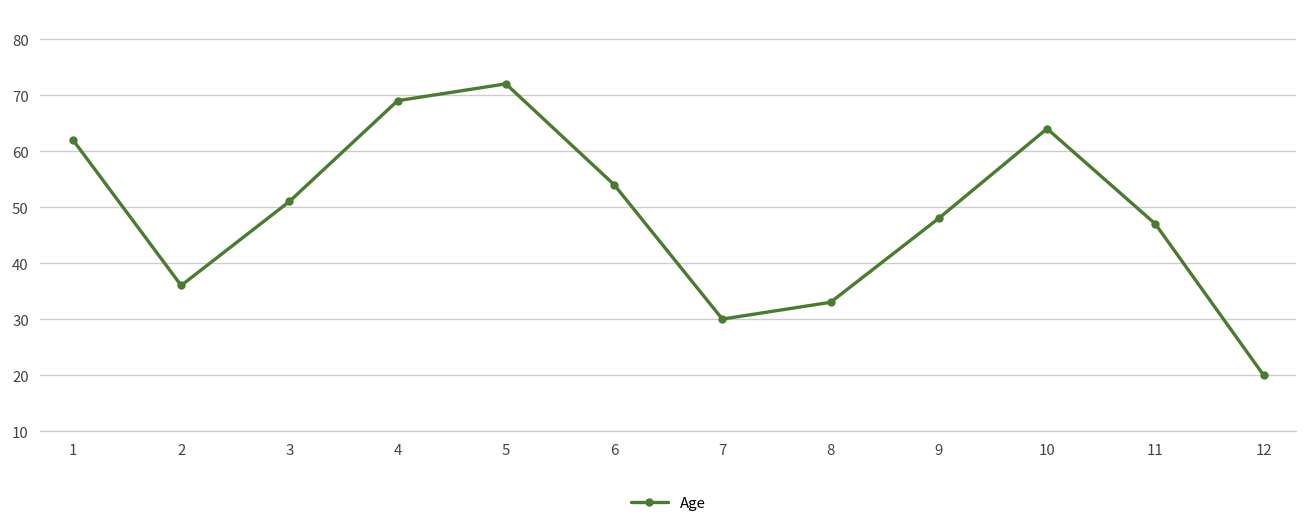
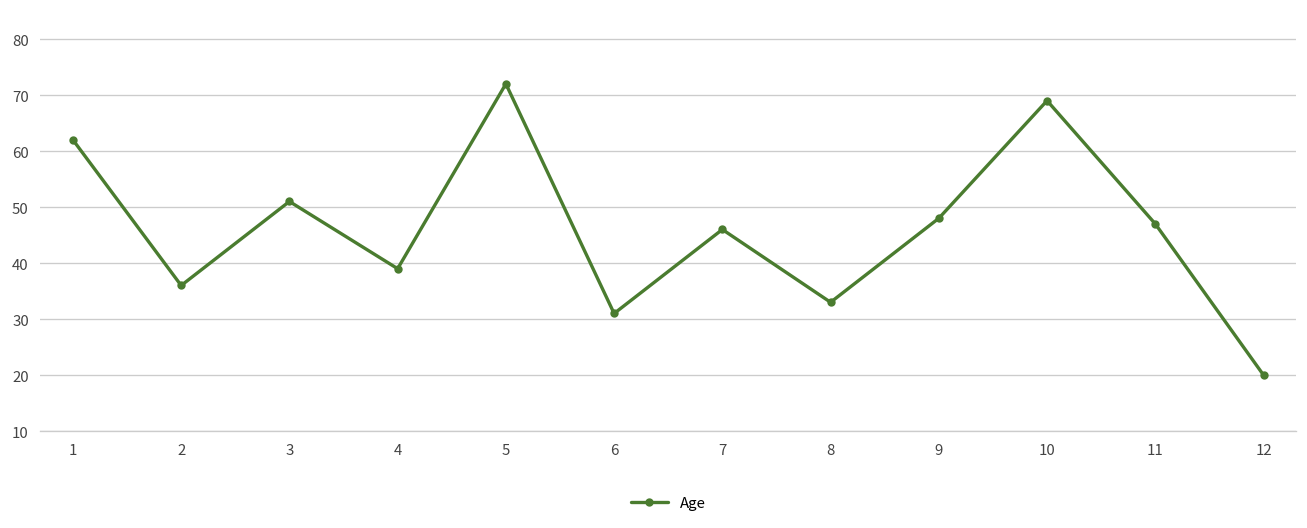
4: 69 -> 39
6: 54 -> 31
7: 30 -> 46
10: 64 -> 69
